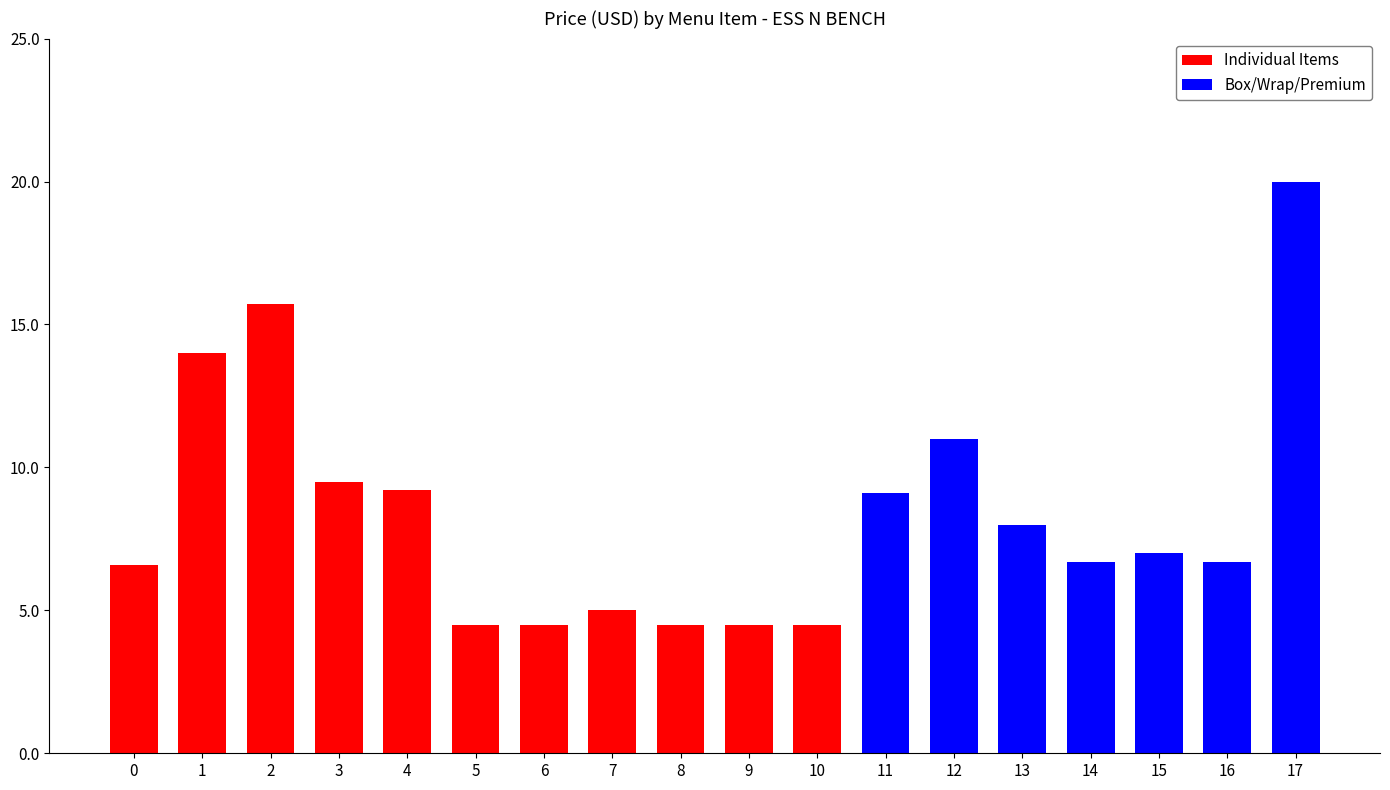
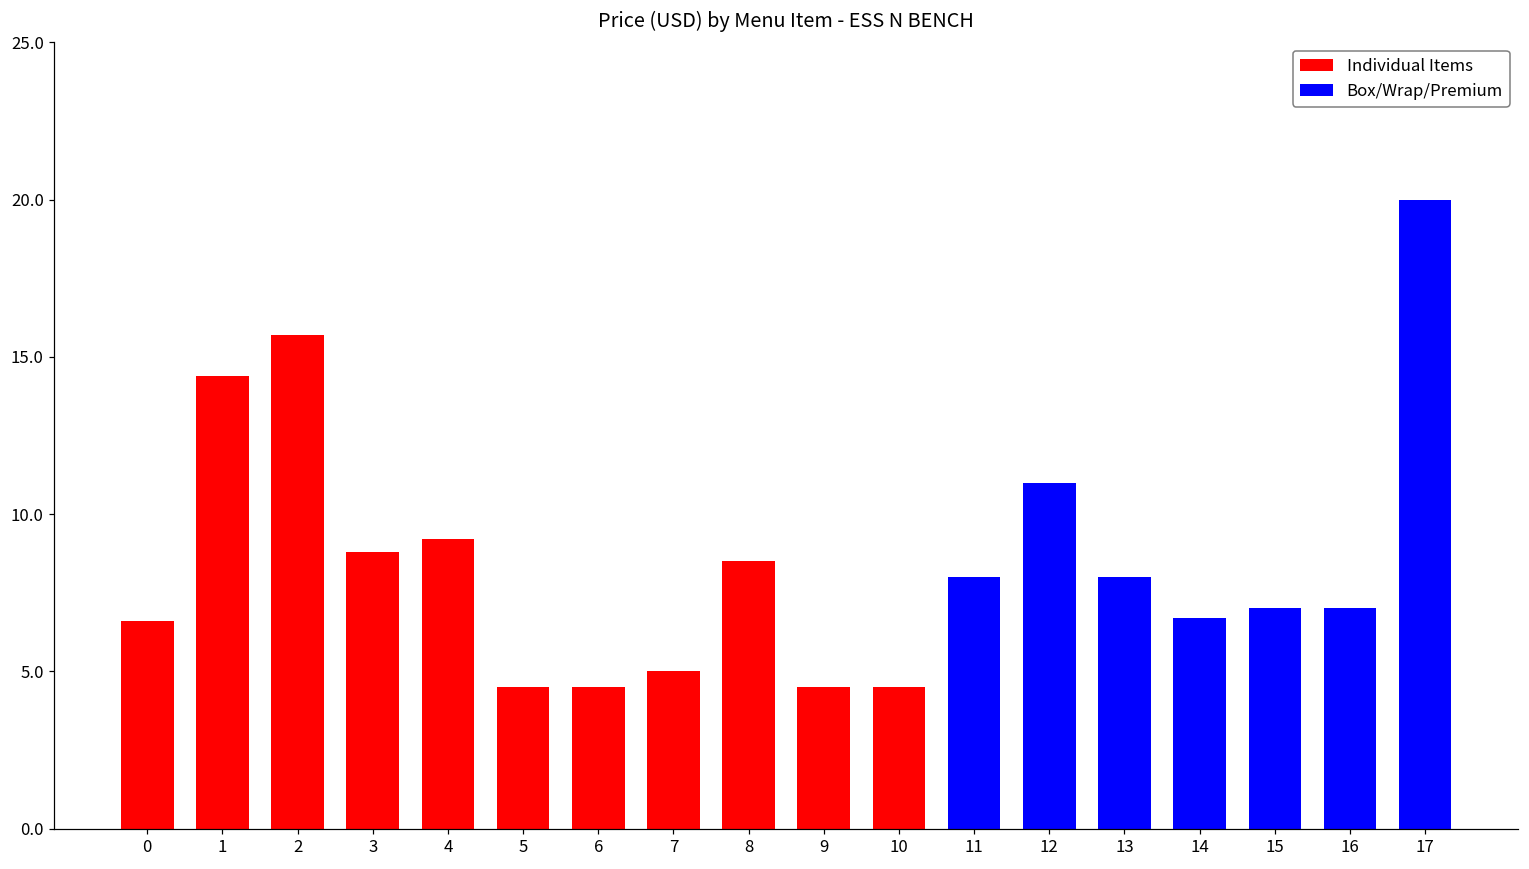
1: 14.0 -> 14.4
3: 9.5 -> 8.8
8: 4.5 -> 8.5
11: 9.1 -> 8.0
16: 6.7 -> 7.0
